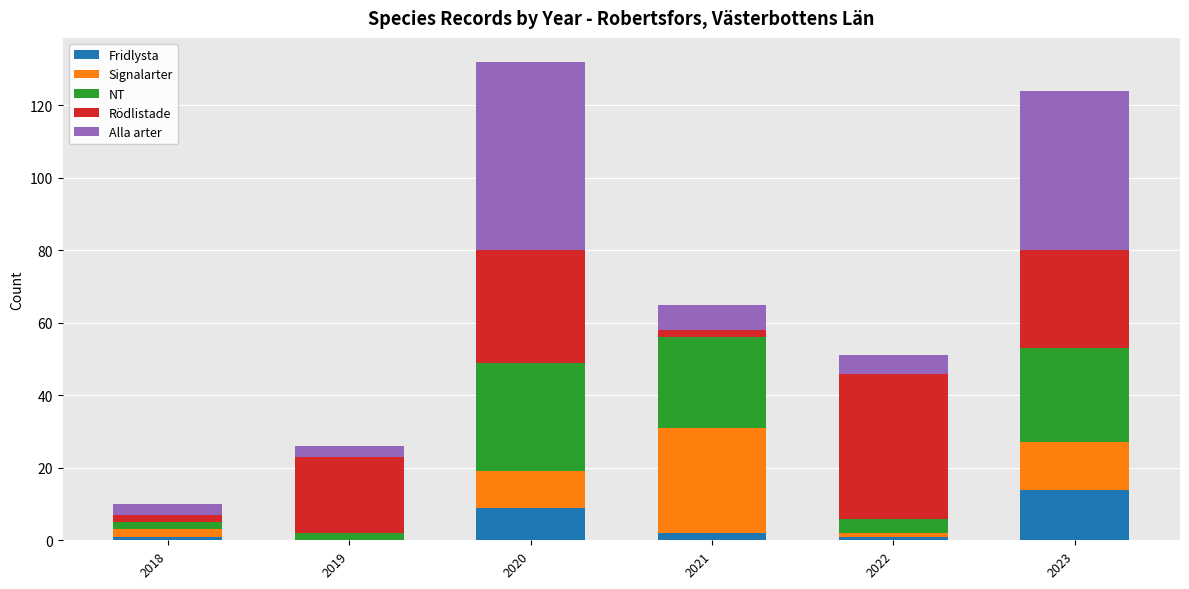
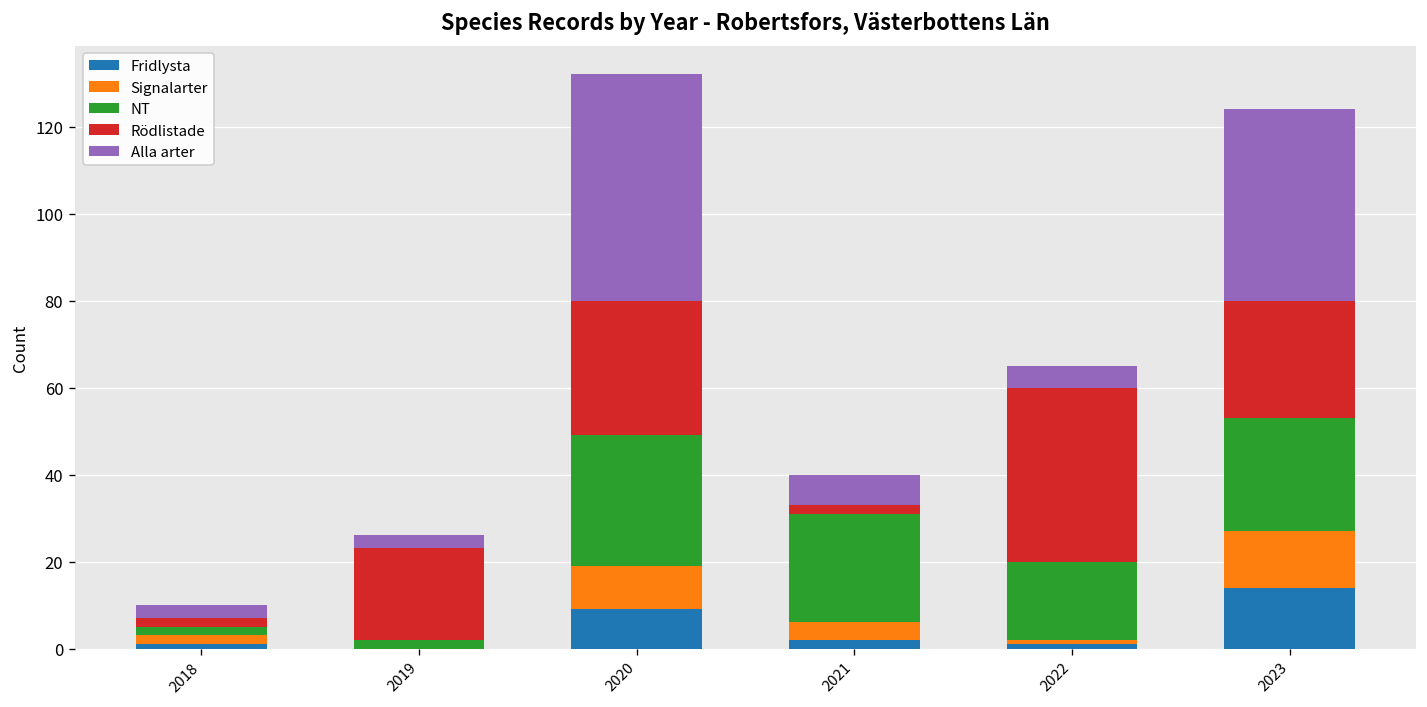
Signalarter, 2021: 29 -> 4
NT, 2022: 4 -> 18
